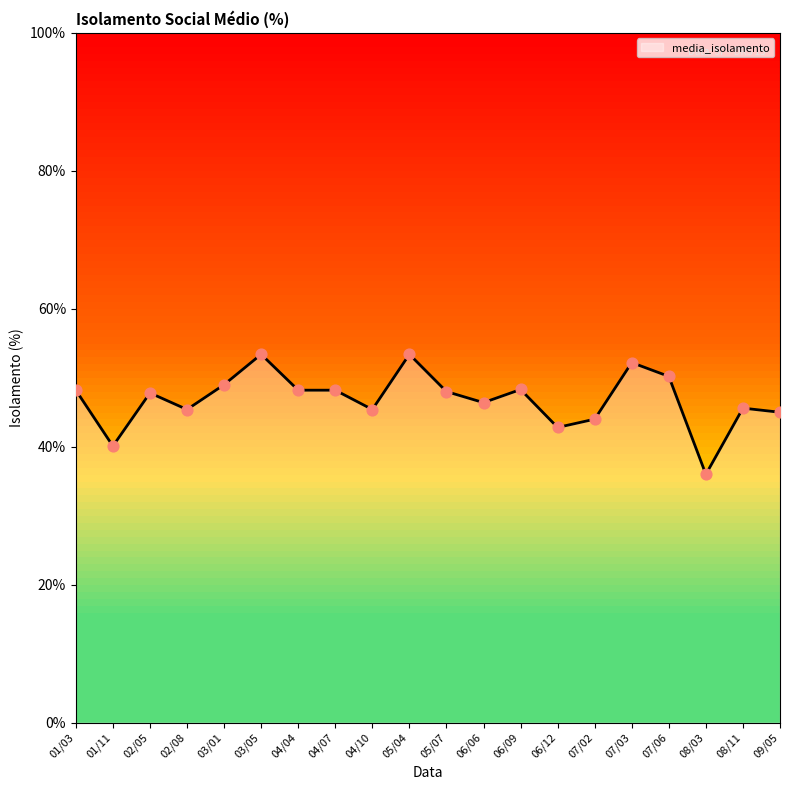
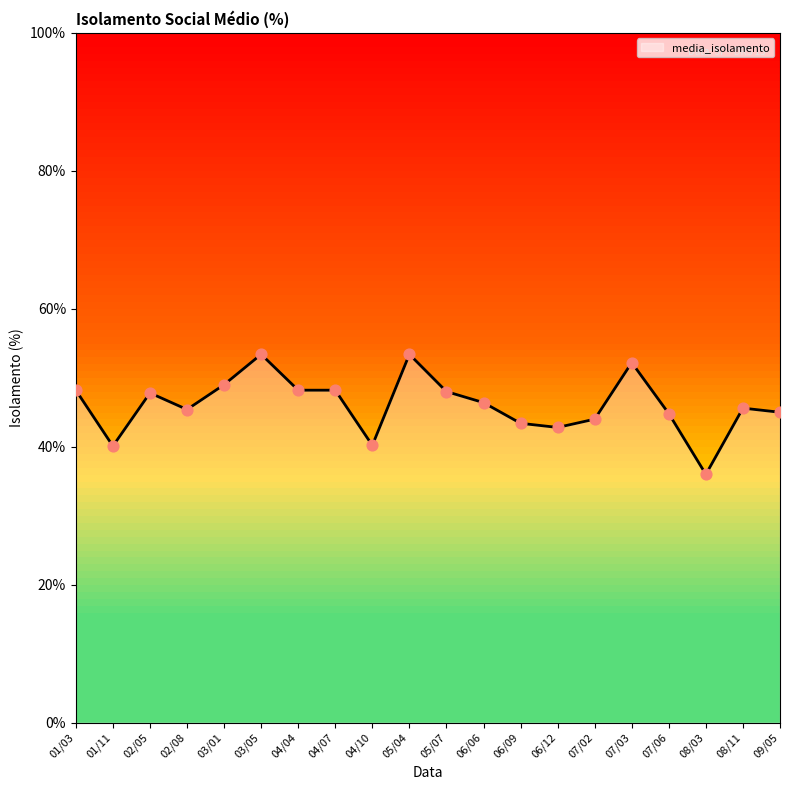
04/10: 45% -> 40%
06/09: 48% -> 43%
07/06: 50% -> 45%
